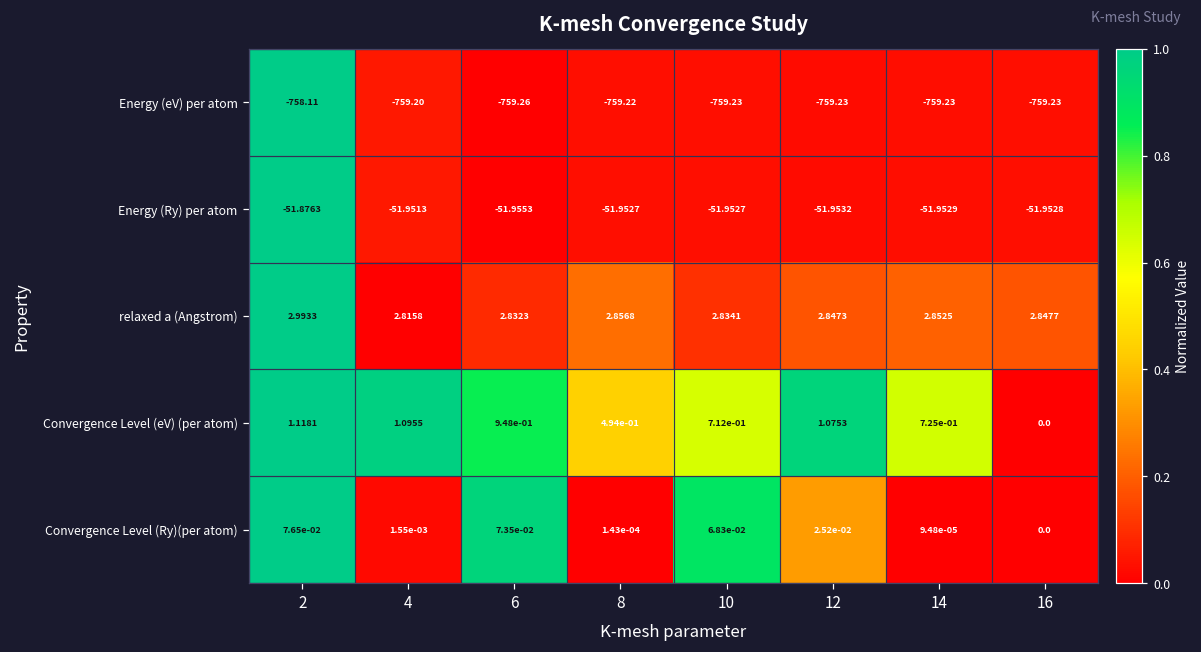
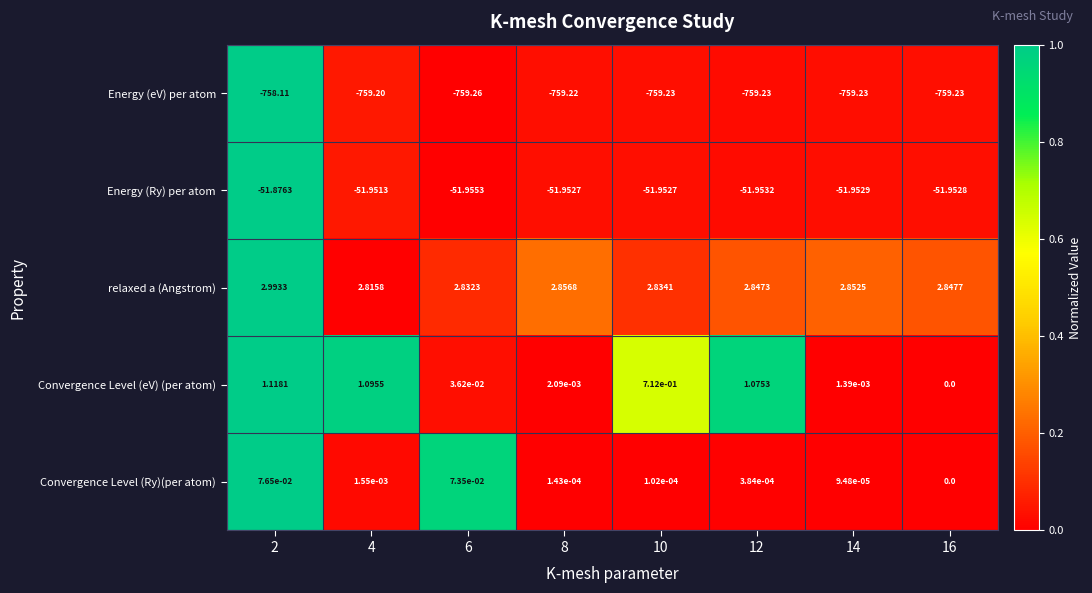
Convergence Level (eV) (per atom), 6: 9.48e-01 -> 3.62e-02
Convergence Level (eV) (per atom), 8: 4.94e-01 -> 2.09e-03
Convergence Level (eV) (per atom), 14: 7.25e-01 -> 1.39e-03
Convergence Level (Ry)(per atom), 10: 6.83e-02 -> 1.02e-04
Convergence Level (Ry)(per atom), 12: 2.52e-02 -> 3.84e-04
